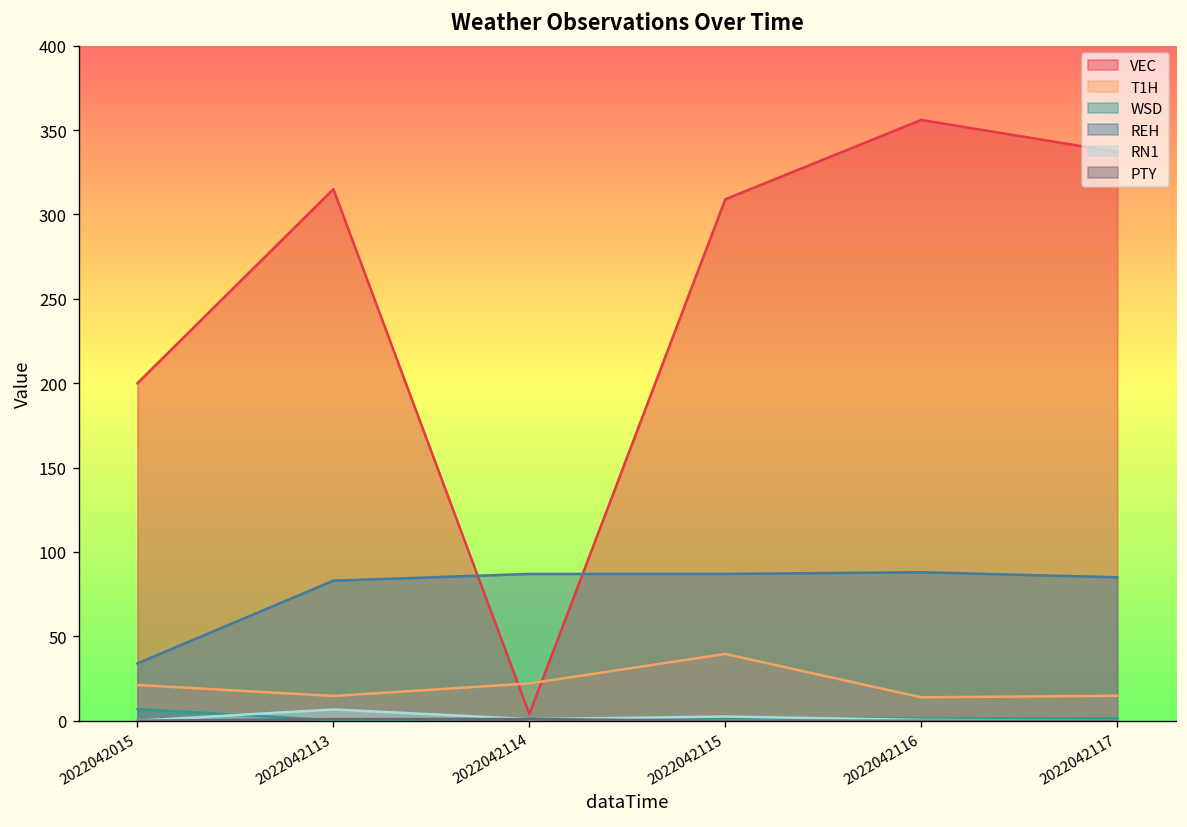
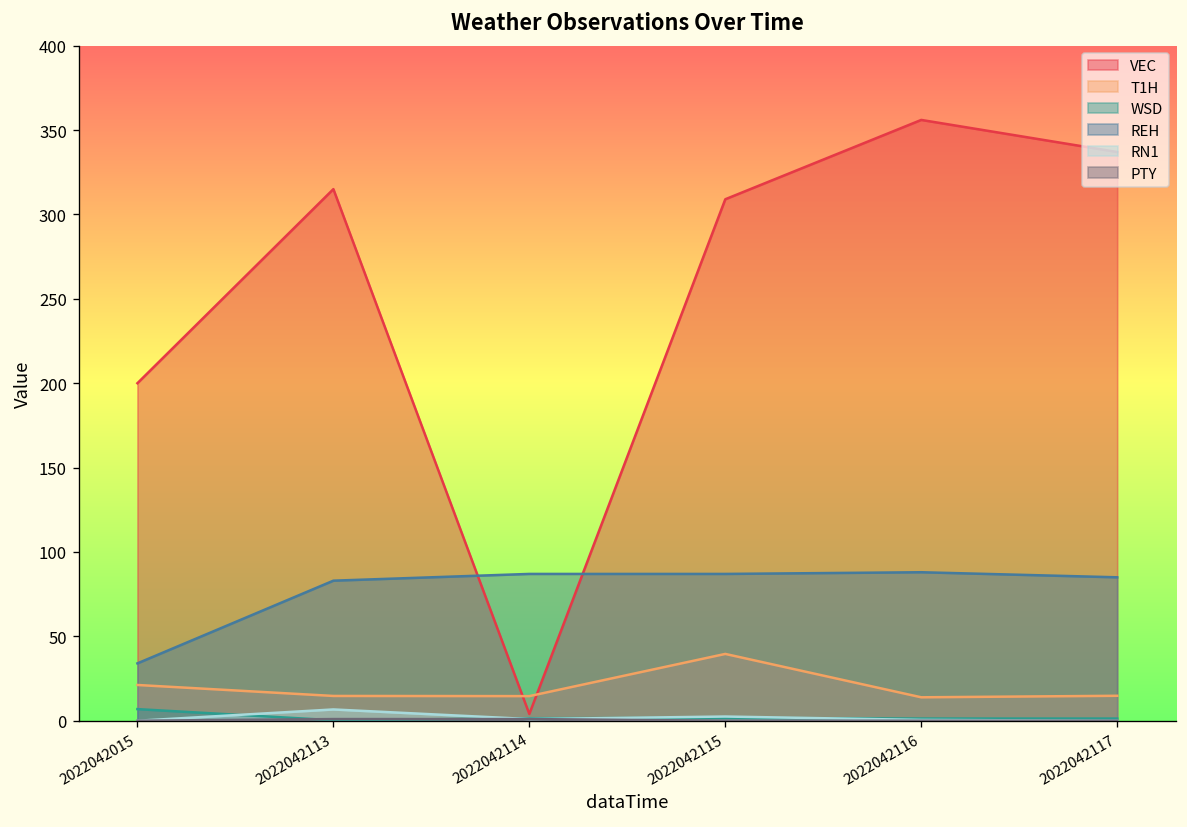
T1H, 2022042114: 22 -> 15
